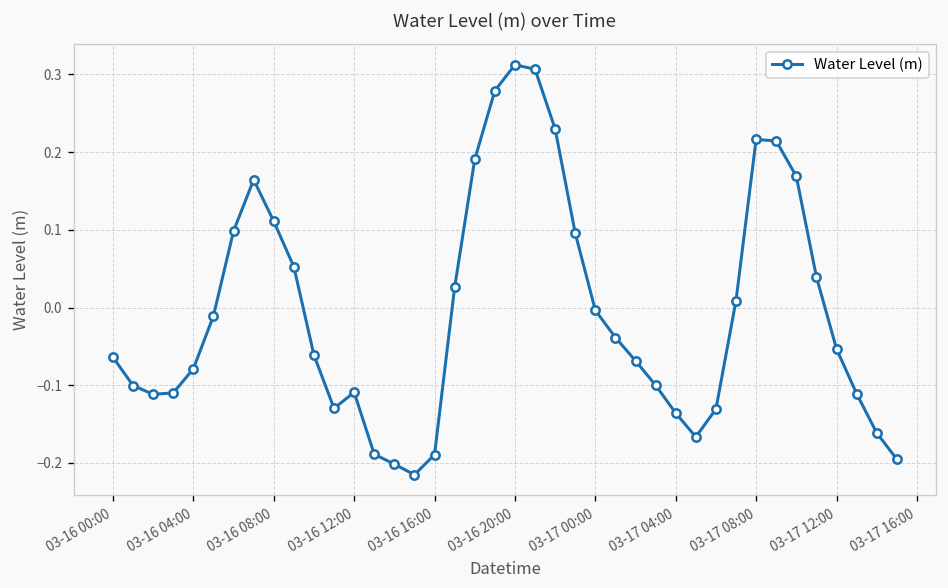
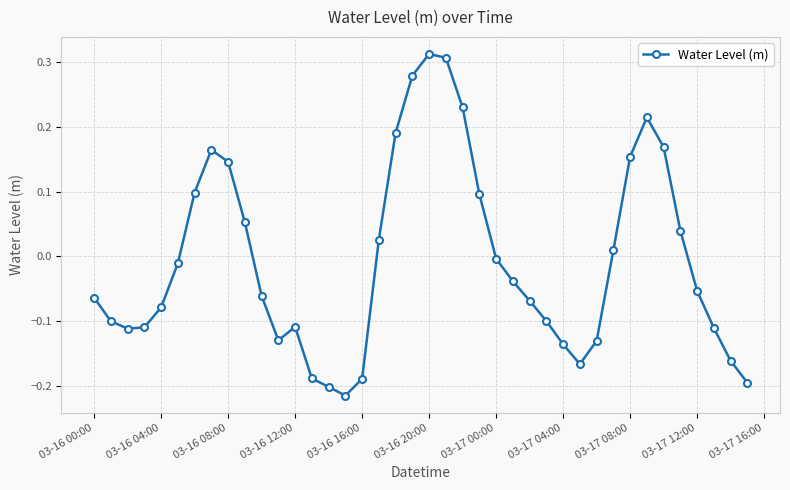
03-16 08:00: 0.11 -> 0.15
03-17 08:00: 0.22 -> 0.15
